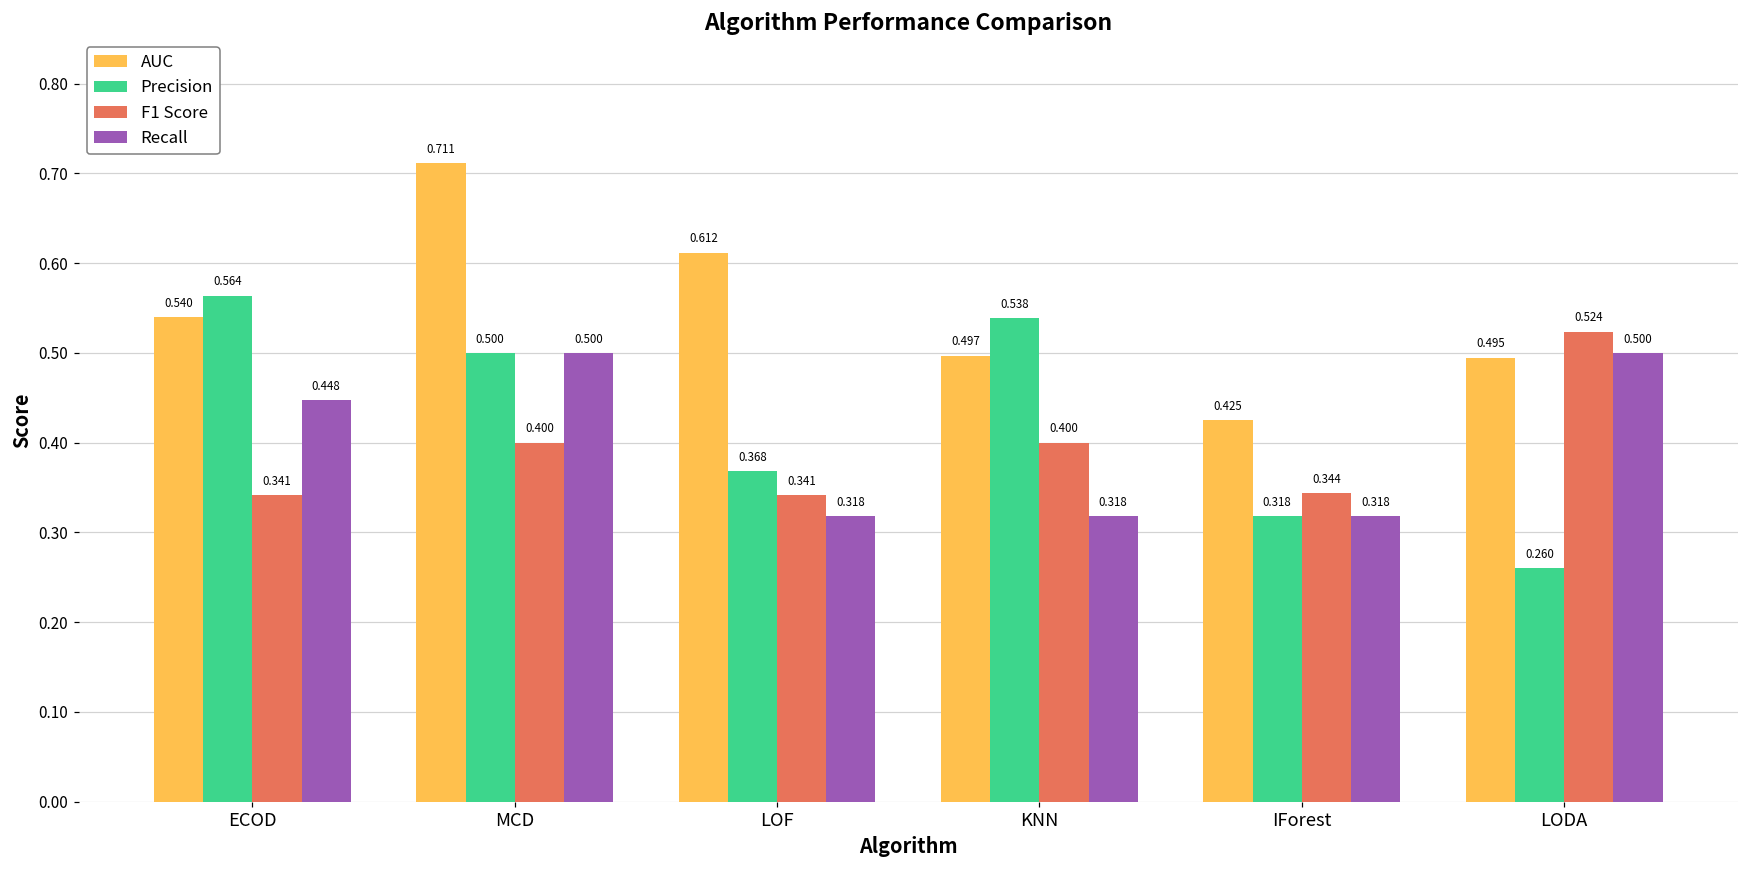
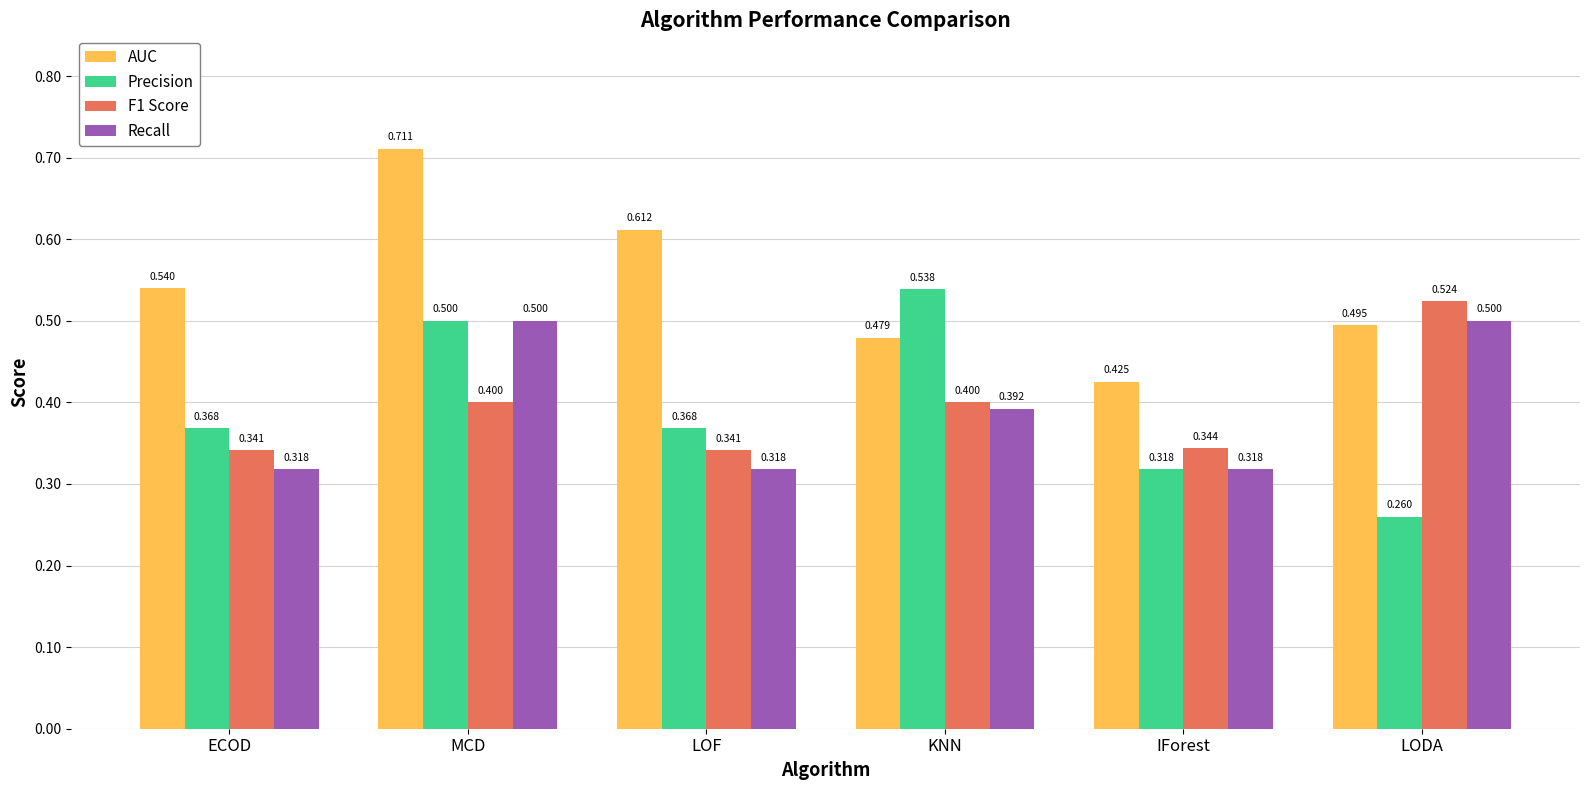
Precision, ECOD: 0.564 -> 0.368
Recall, ECOD: 0.448 -> 0.318
AUC, KNN: 0.497 -> 0.479
Recall, KNN: 0.318 -> 0.392
